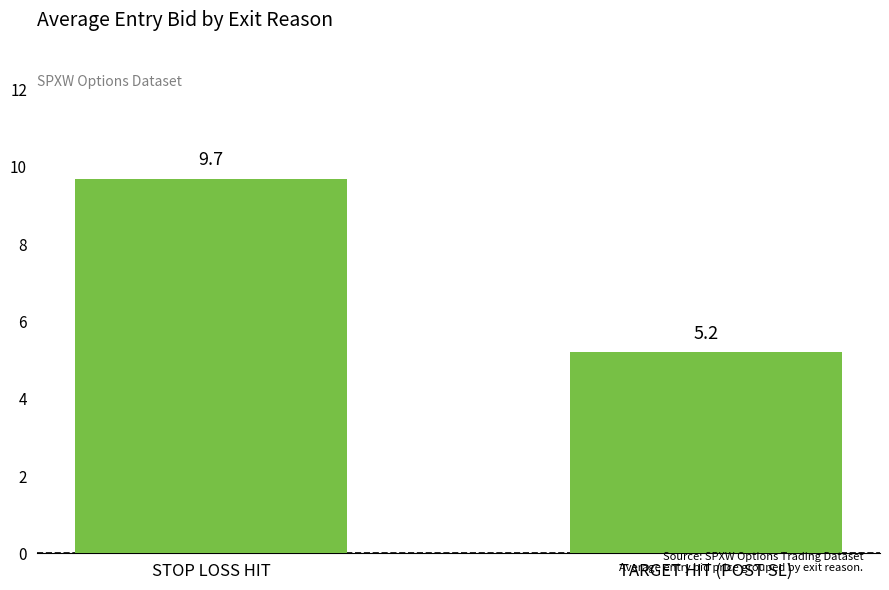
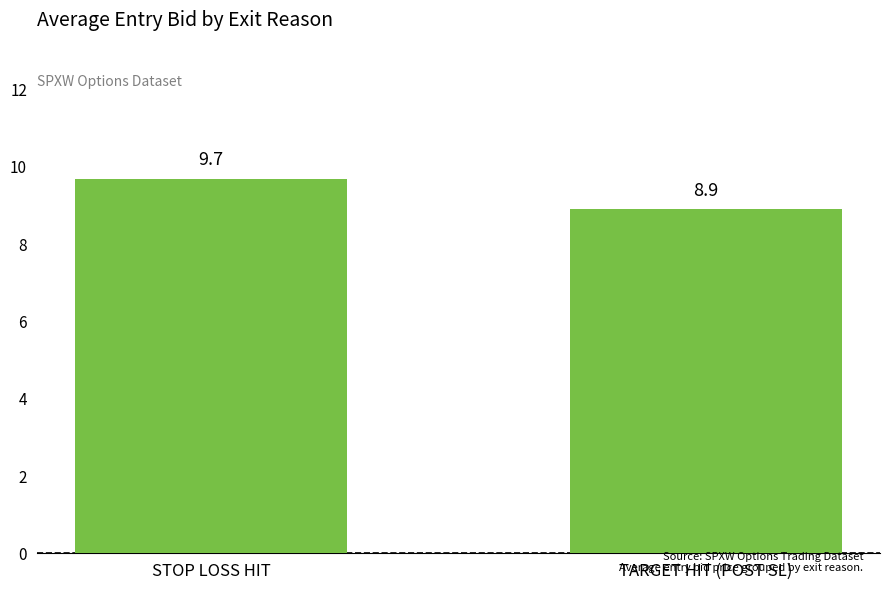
TARGET HIT (POST SL): 5.2 -> 8.9
